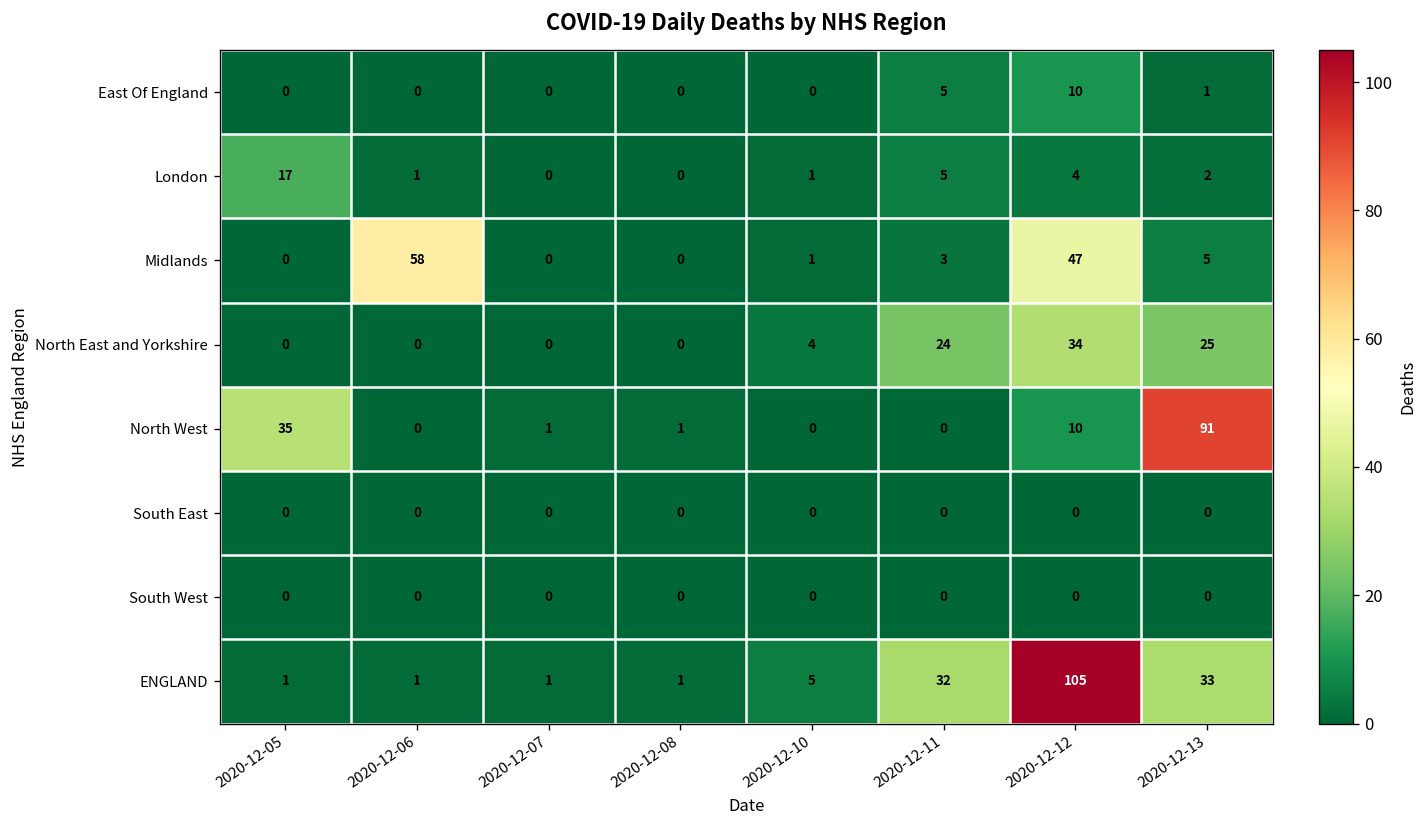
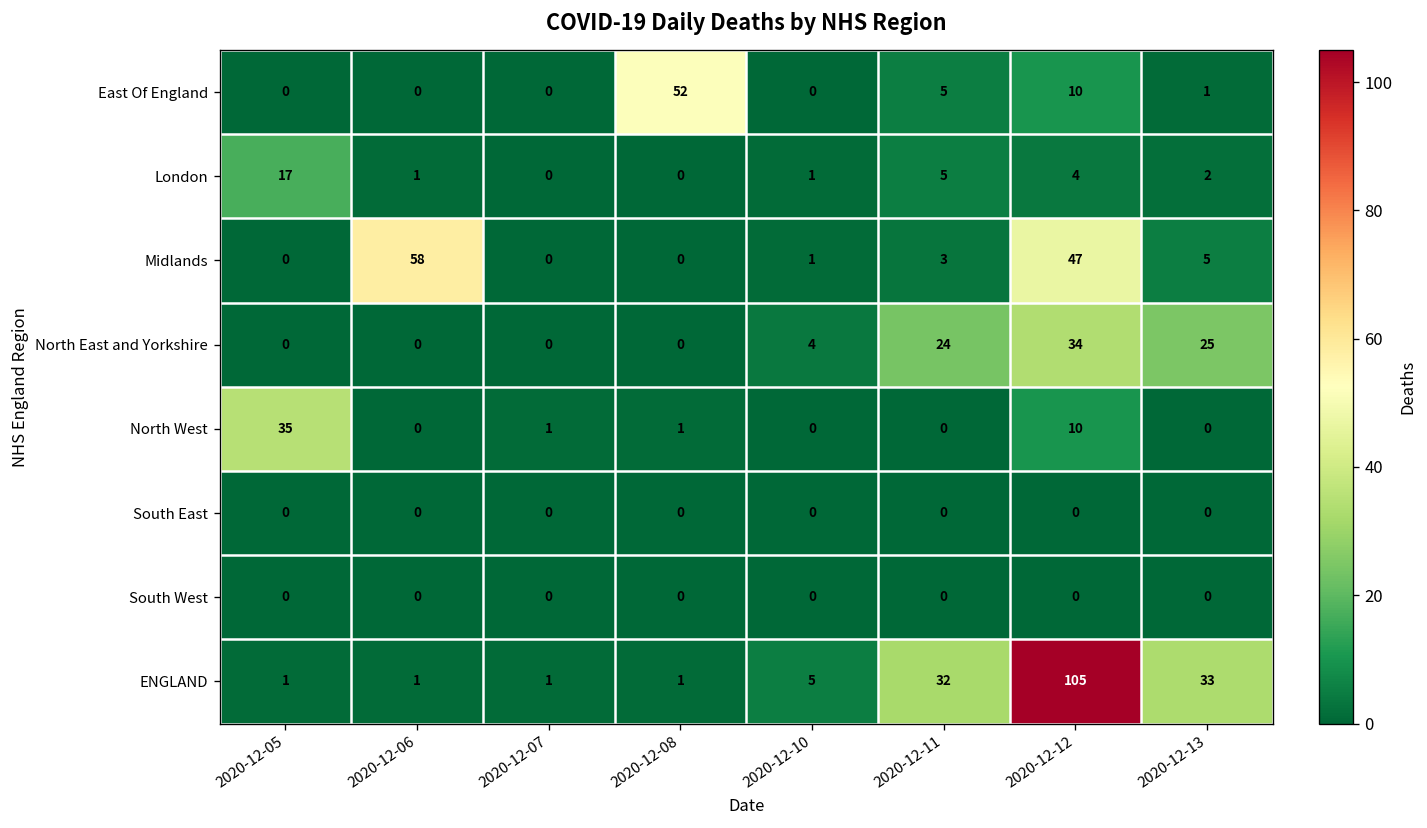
East Of England, 2020-12-08: 0 -> 52
North West, 2020-12-13: 91 -> 0
